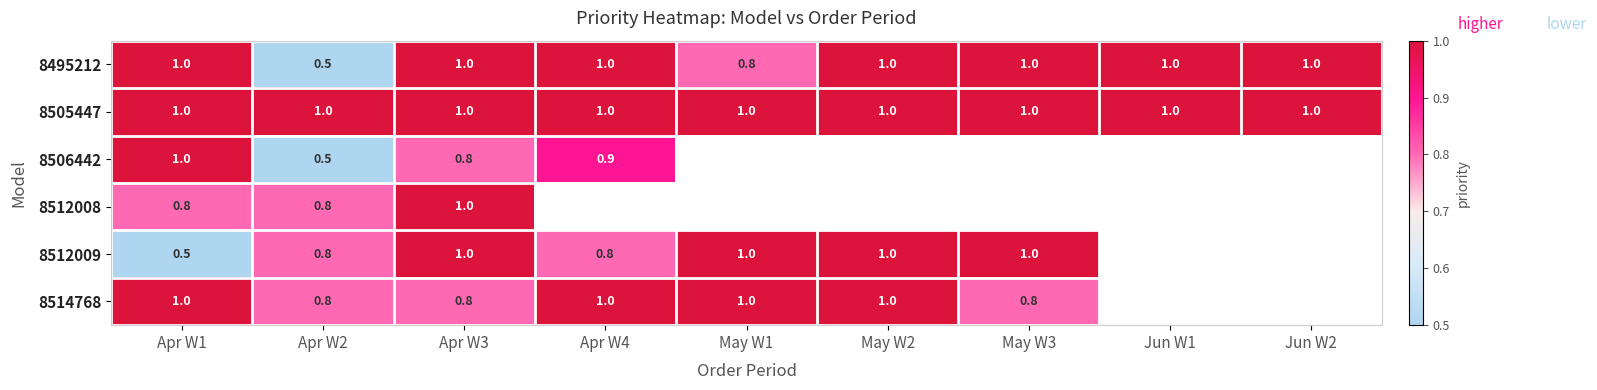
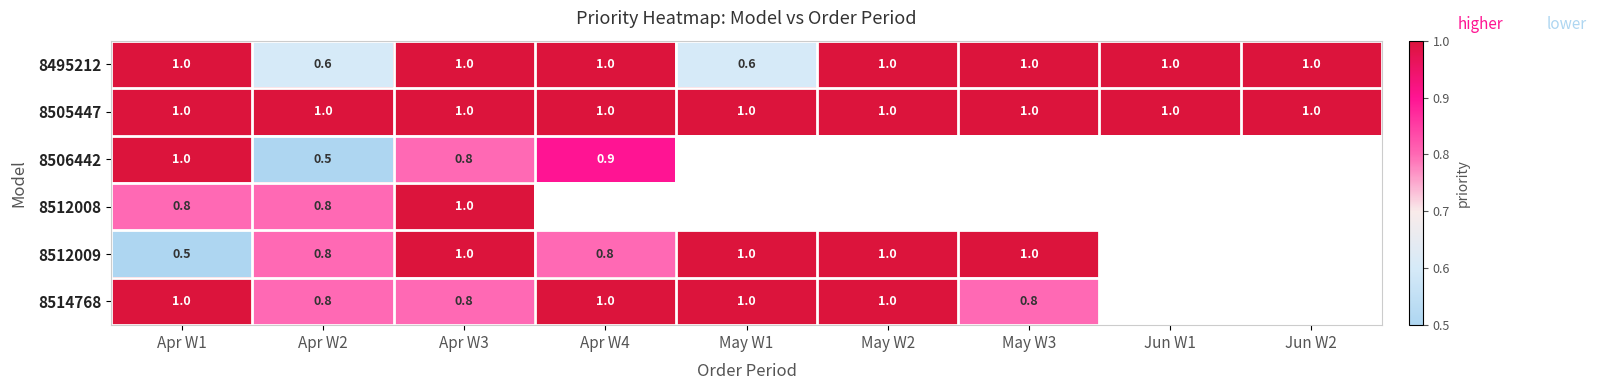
8495212, Apr W2: 0.5 -> 0.6
8495212, May W1: 0.8 -> 0.6
